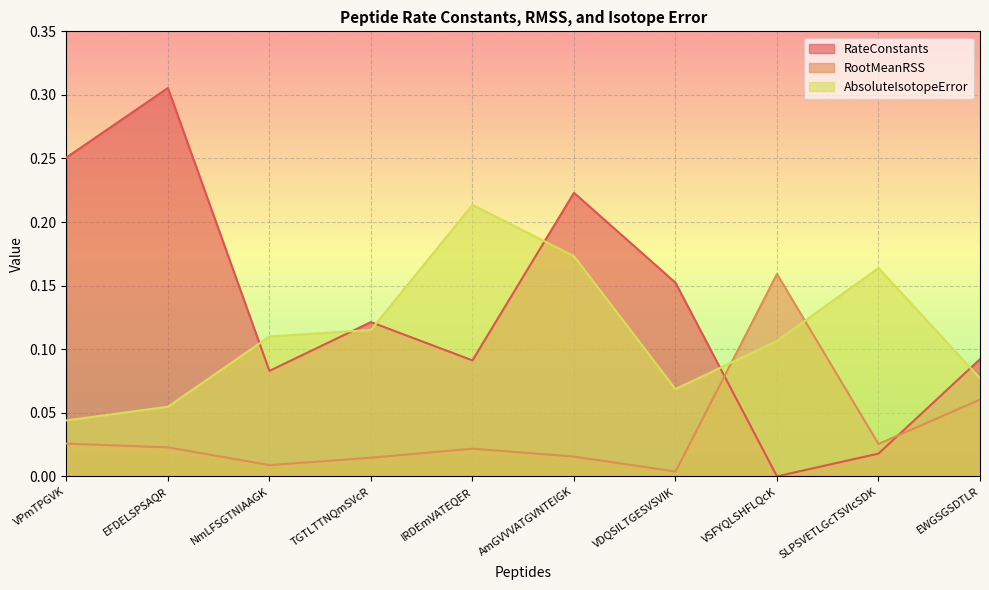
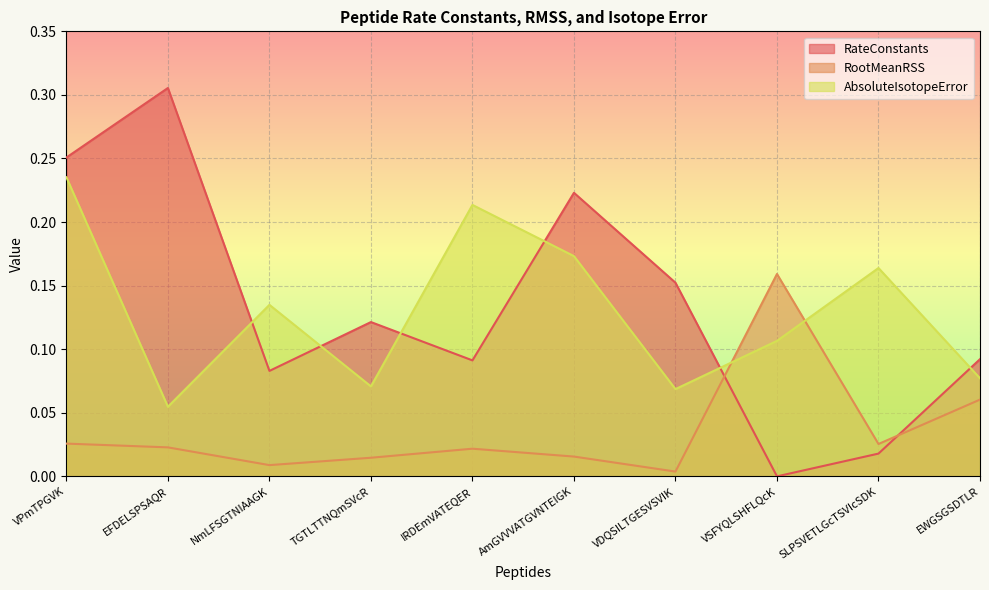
AbsoluteIsotopeError, VPmTPGVK: 0.044 -> 0.235
AbsoluteIsotopeError, NmLFSGTNIAAGK: 0.110 -> 0.135
AbsoluteIsotopeError, TGTLTTNQmSVcR: 0.115 -> 0.071
